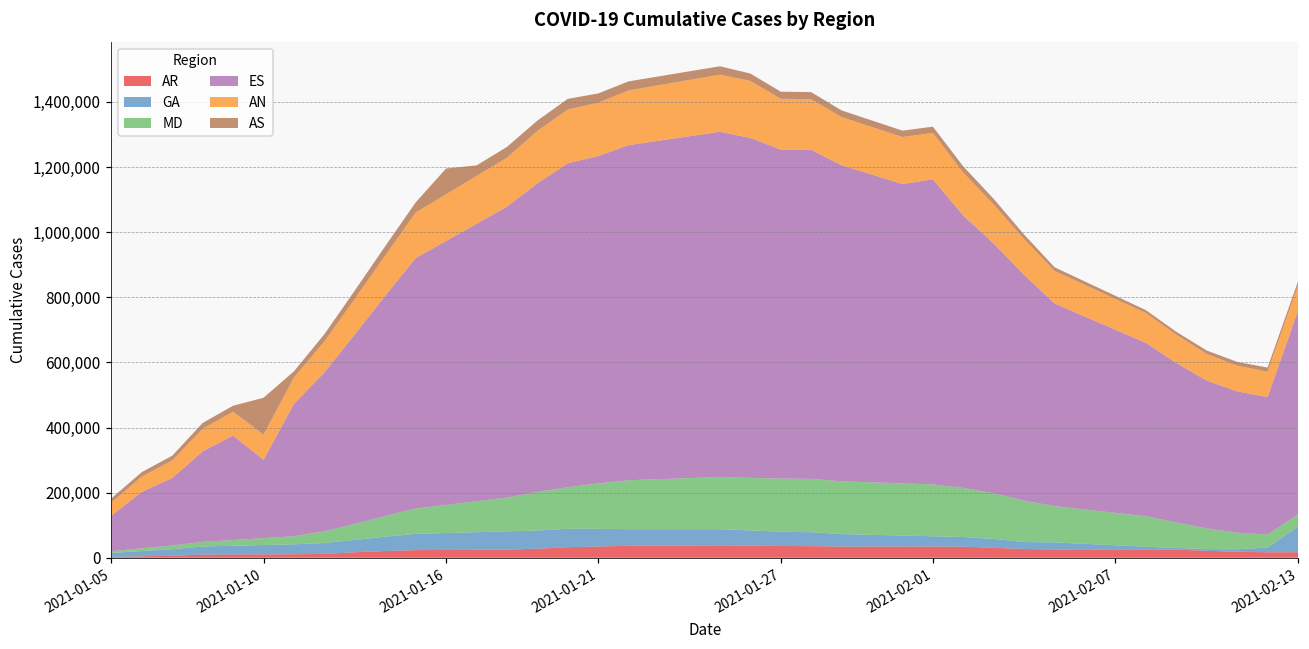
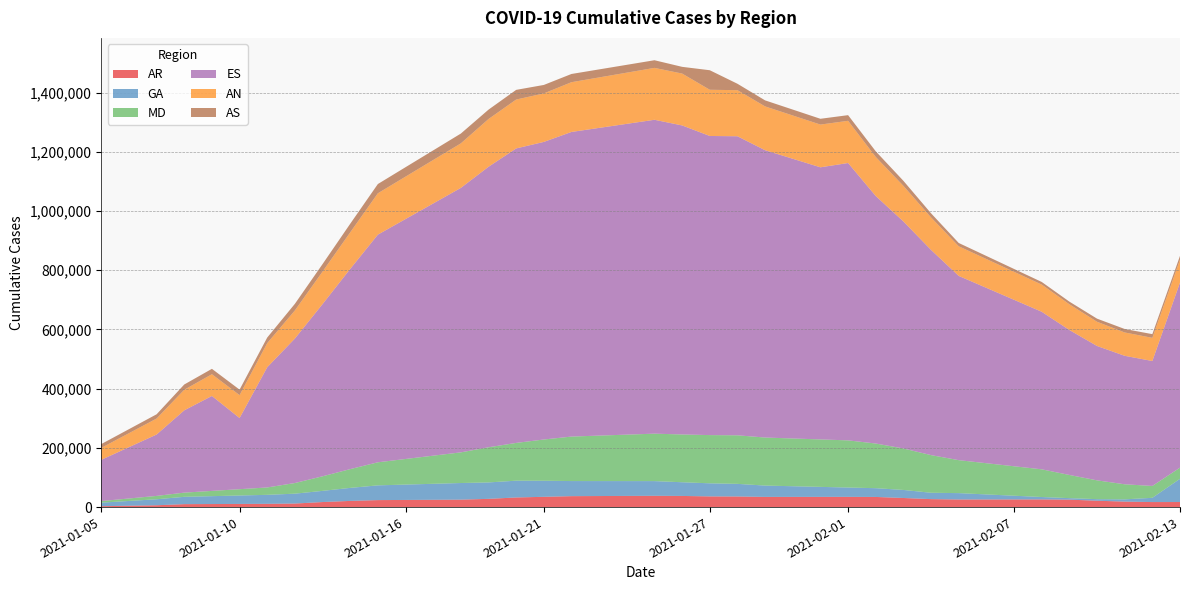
ES, 2021-01-05: 110,000 -> 140,000
AS, 2021-01-10: 110,000 -> 20,000
AS, 2021-01-16: 80,000 -> 30,000
AS, 2021-01-27: 20,000 -> 70,000
